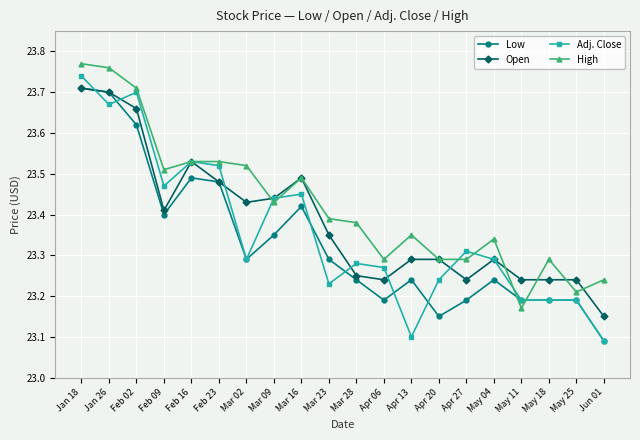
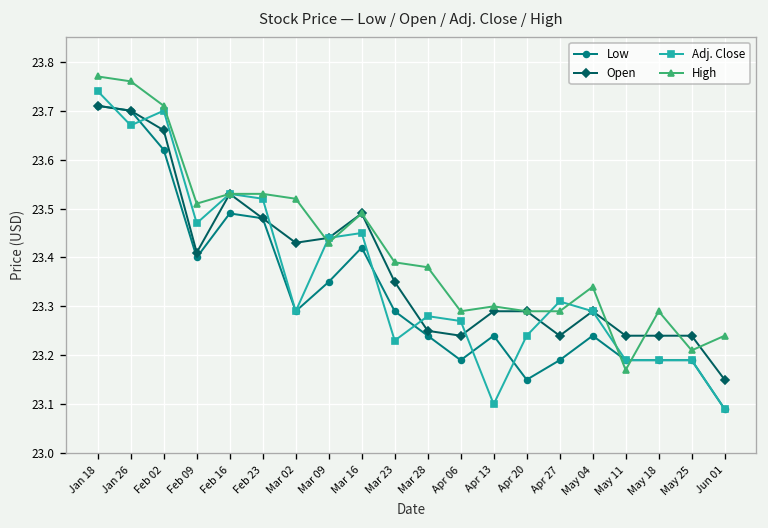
High, Apr 13: 23.35 -> 23.30
